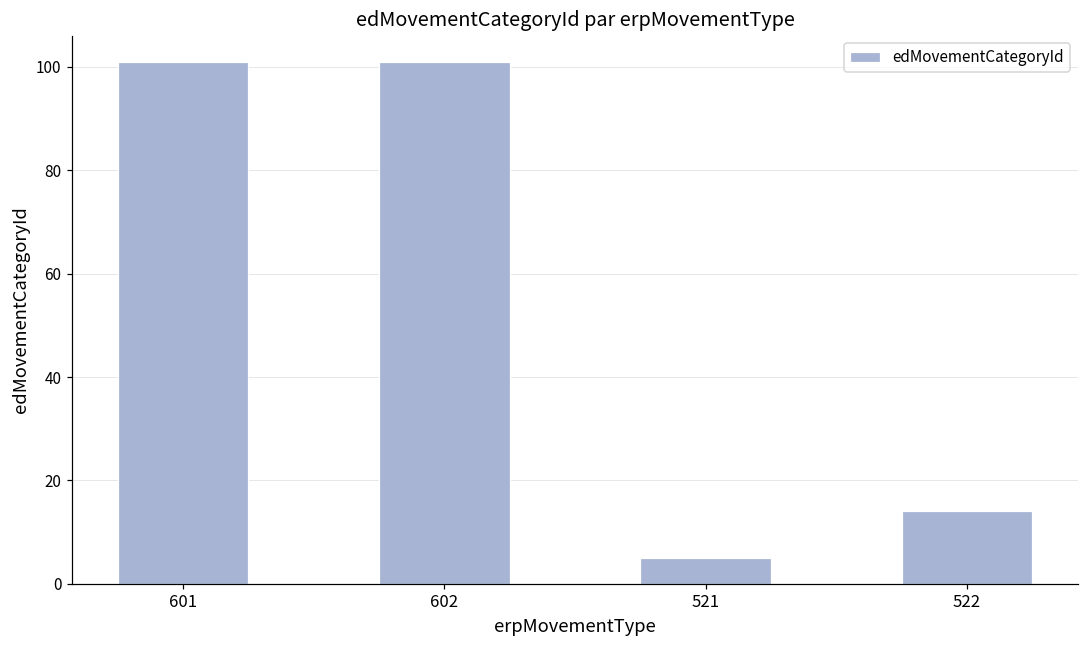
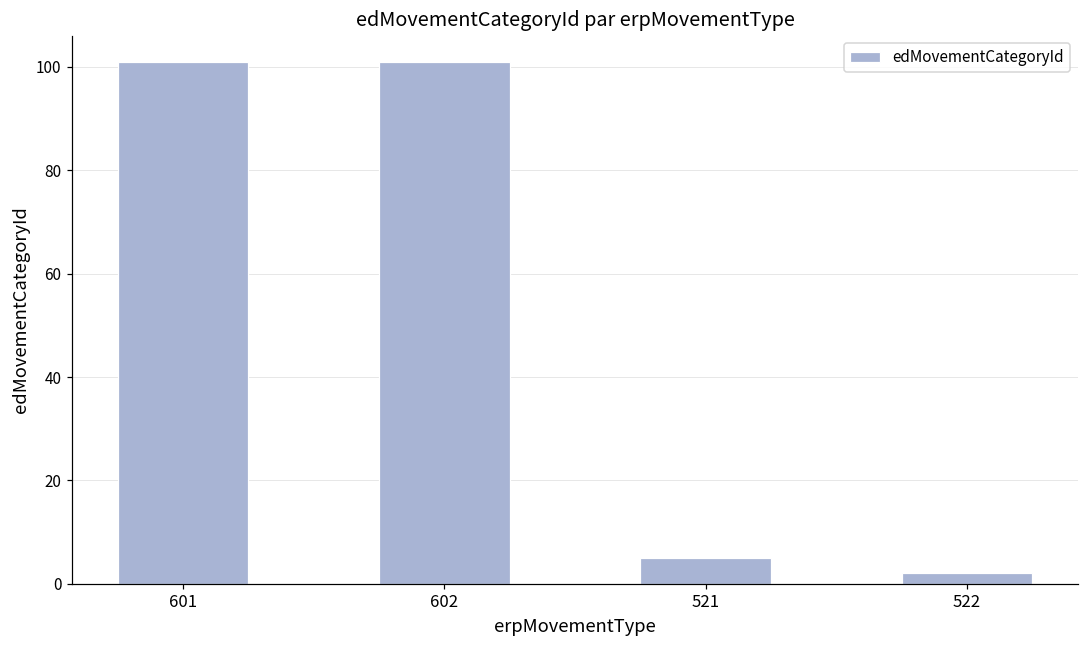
522: 14 -> 2
